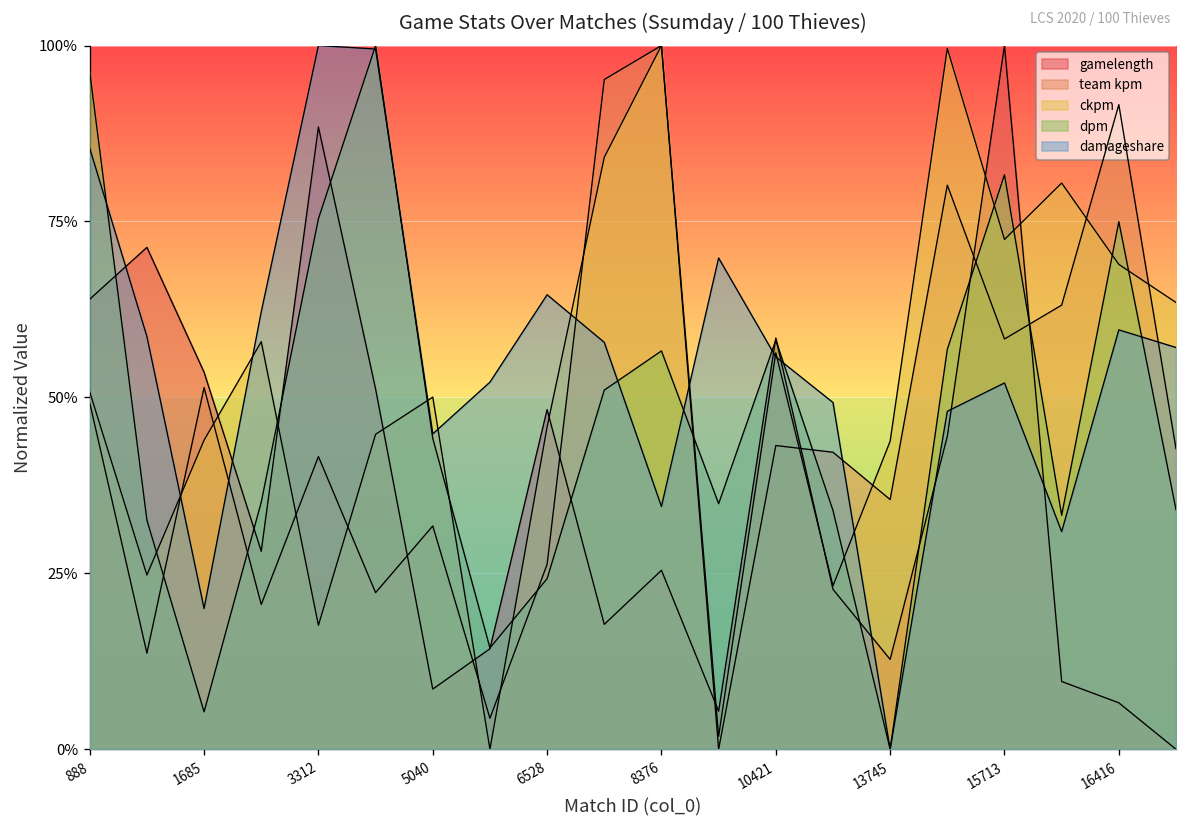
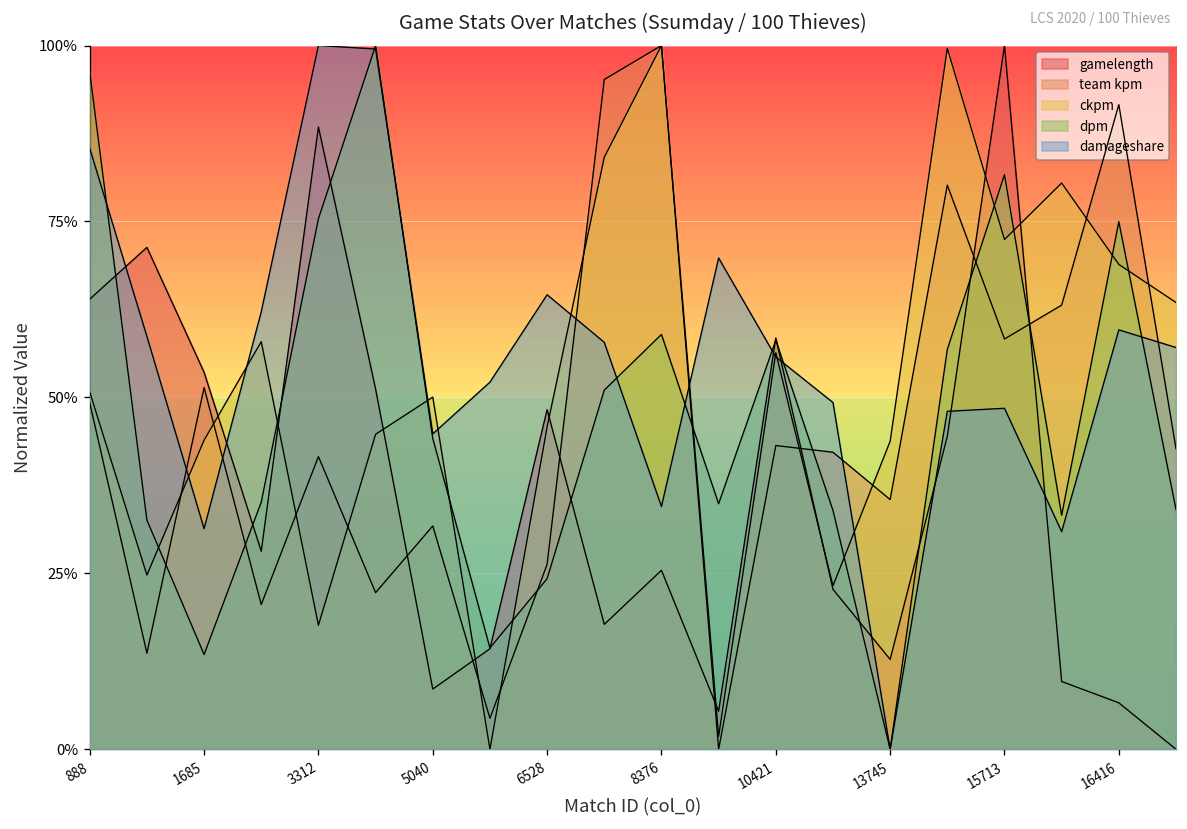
dpm, 1685: 5% -> 13%
damageshare, 1685: 20% -> 31%
dpm, 8376: 57% -> 59%
damageshare, 15713: 52% -> 48%
